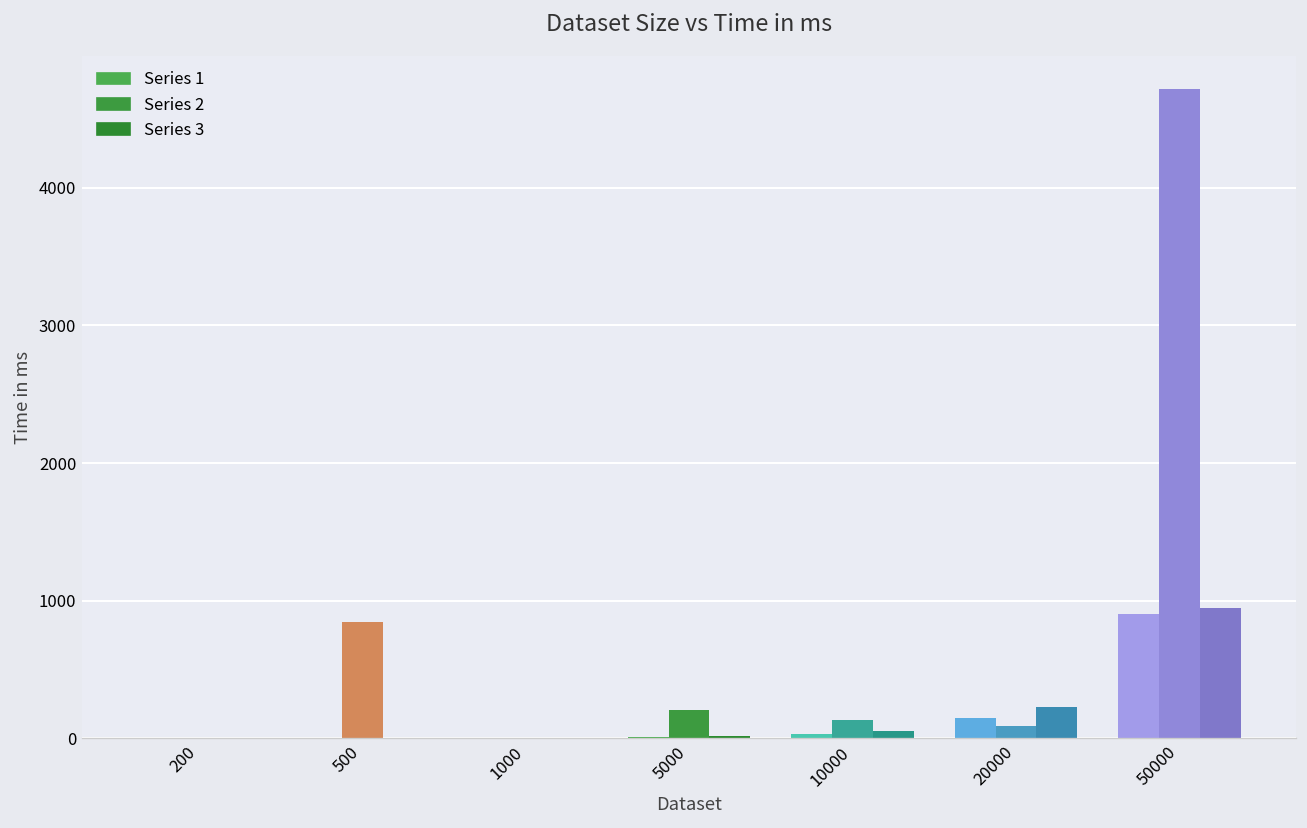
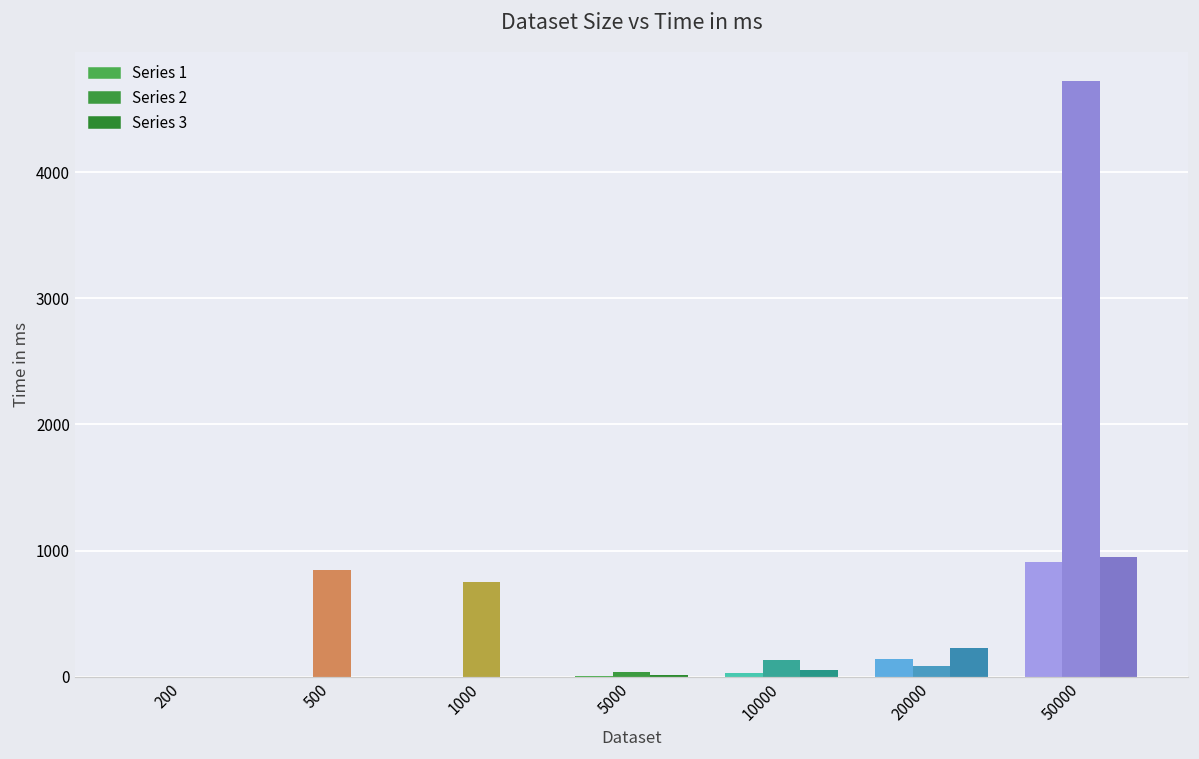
1000: 0 -> 750
5000: 200 -> 40
